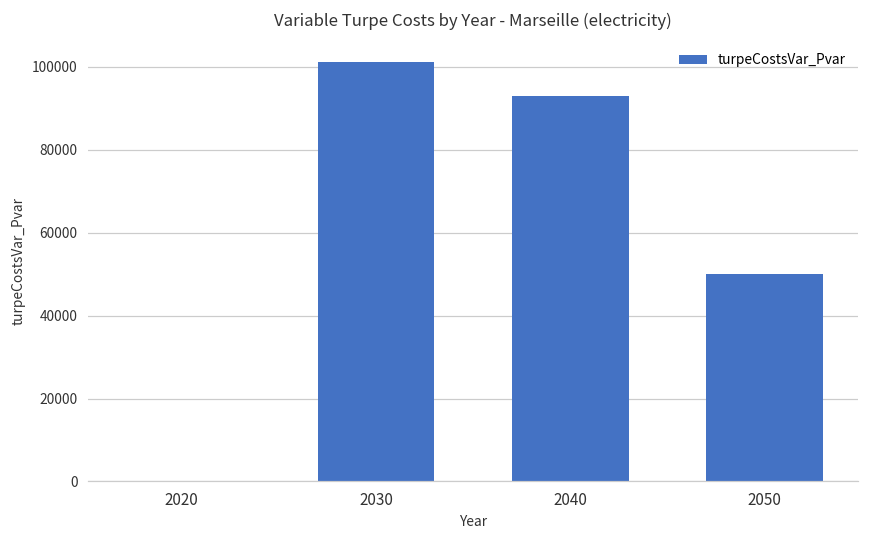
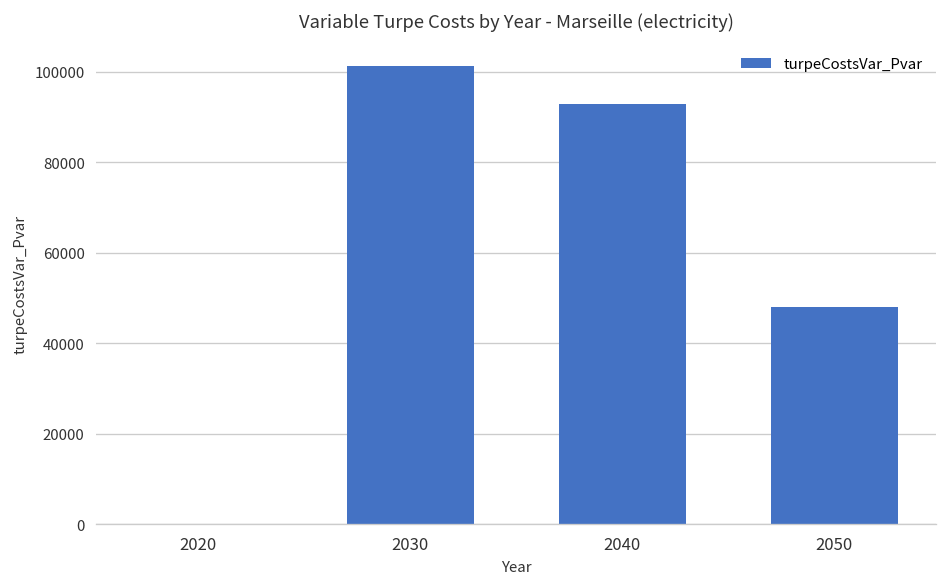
2050: 50000 -> 48000
